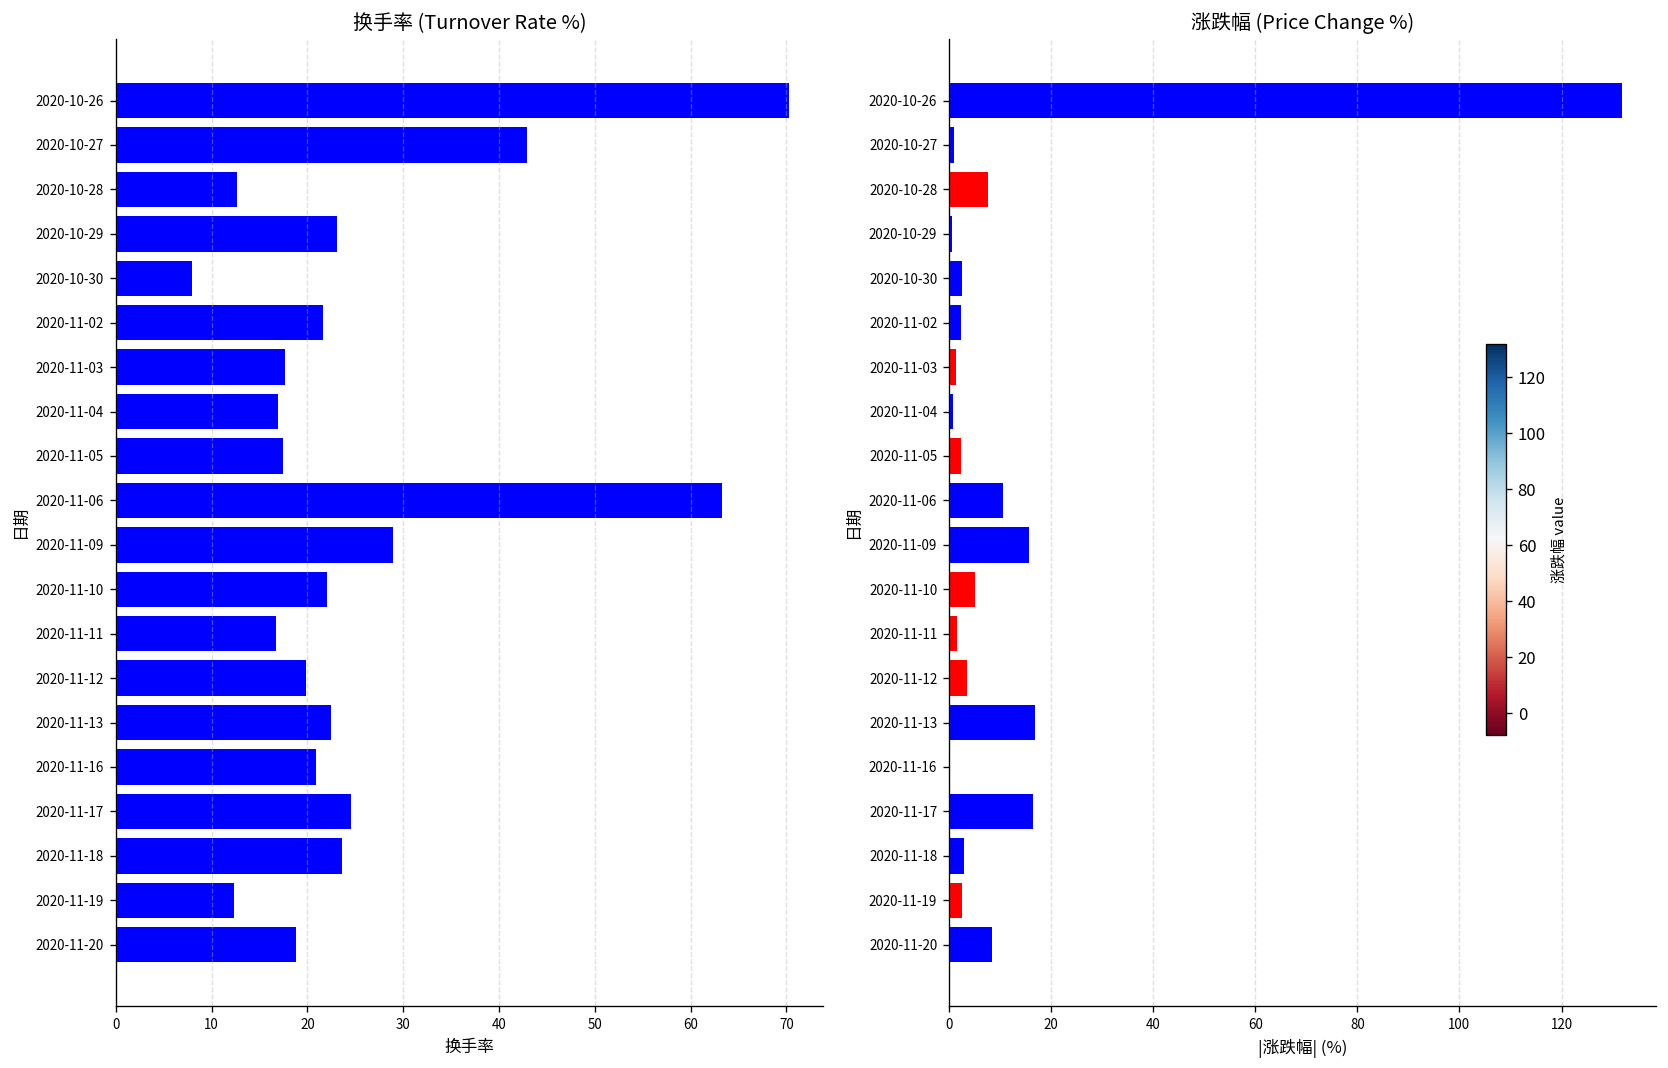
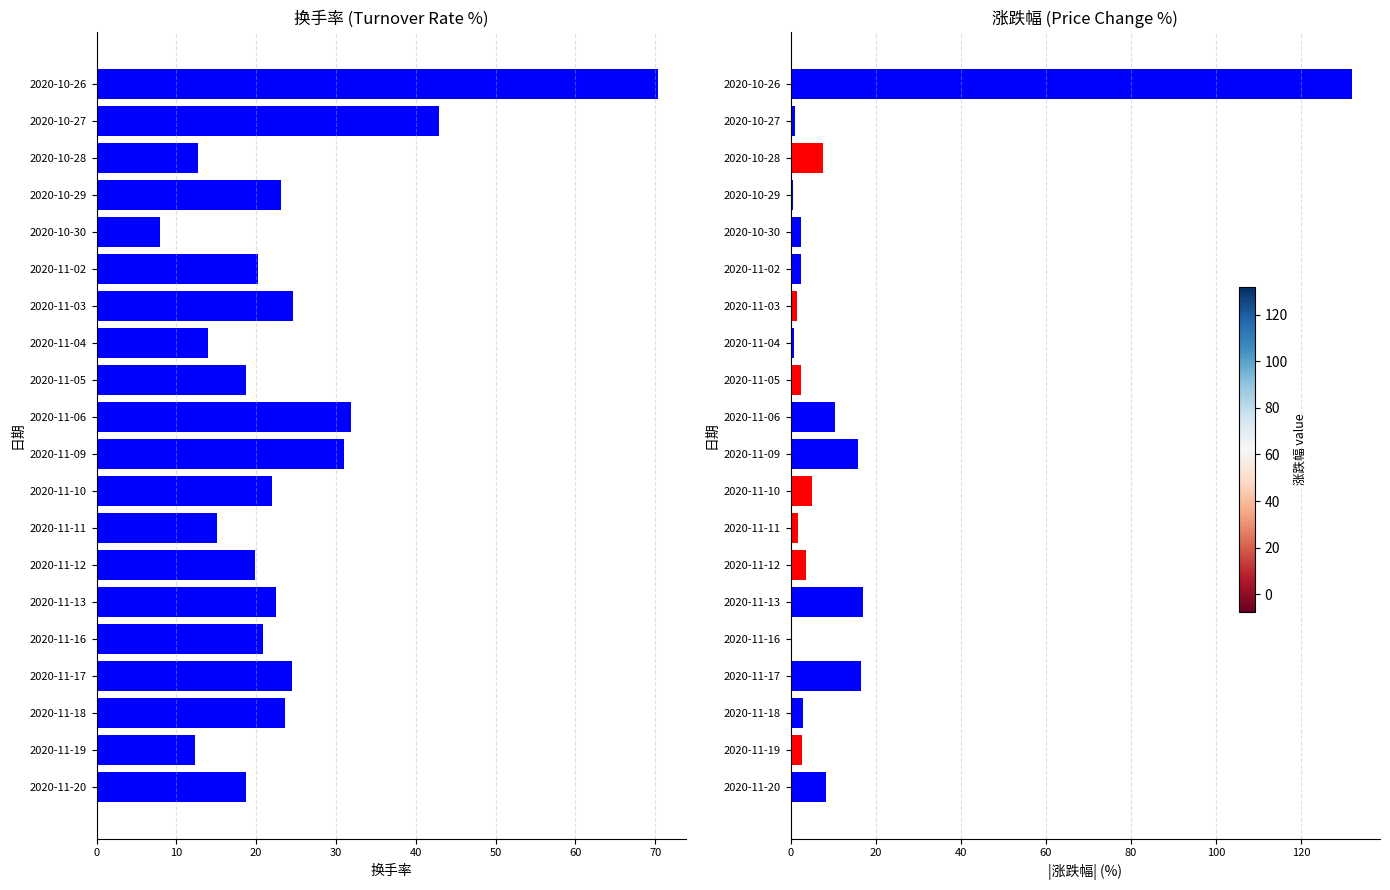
换手率 (Turnover Rate %), 2020-11-02: 22 -> 20
换手率 (Turnover Rate %), 2020-11-03: 18 -> 25
换手率 (Turnover Rate %), 2020-11-04: 17 -> 14
换手率 (Turnover Rate %), 2020-11-05: 17 -> 19
换手率 (Turnover Rate %), 2020-11-06: 63 -> 32
换手率 (Turnover Rate %), 2020-11-09: 29 -> 31
换手率 (Turnover Rate %), 2020-11-11: 17 -> 15
